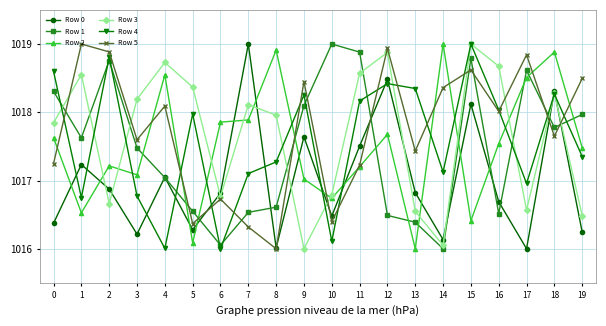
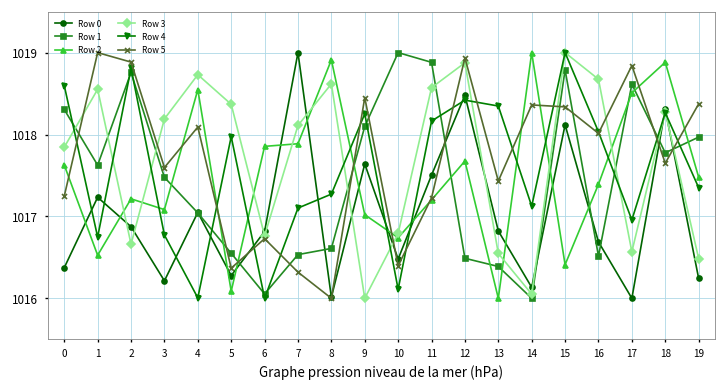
Row 3, 8: 1018.0 -> 1018.6
Row 5, 15: 1018.6 -> 1018.3
Row 2, 16: 1017.5 -> 1017.4
Row 5, 19: 1018.5 -> 1018.4
